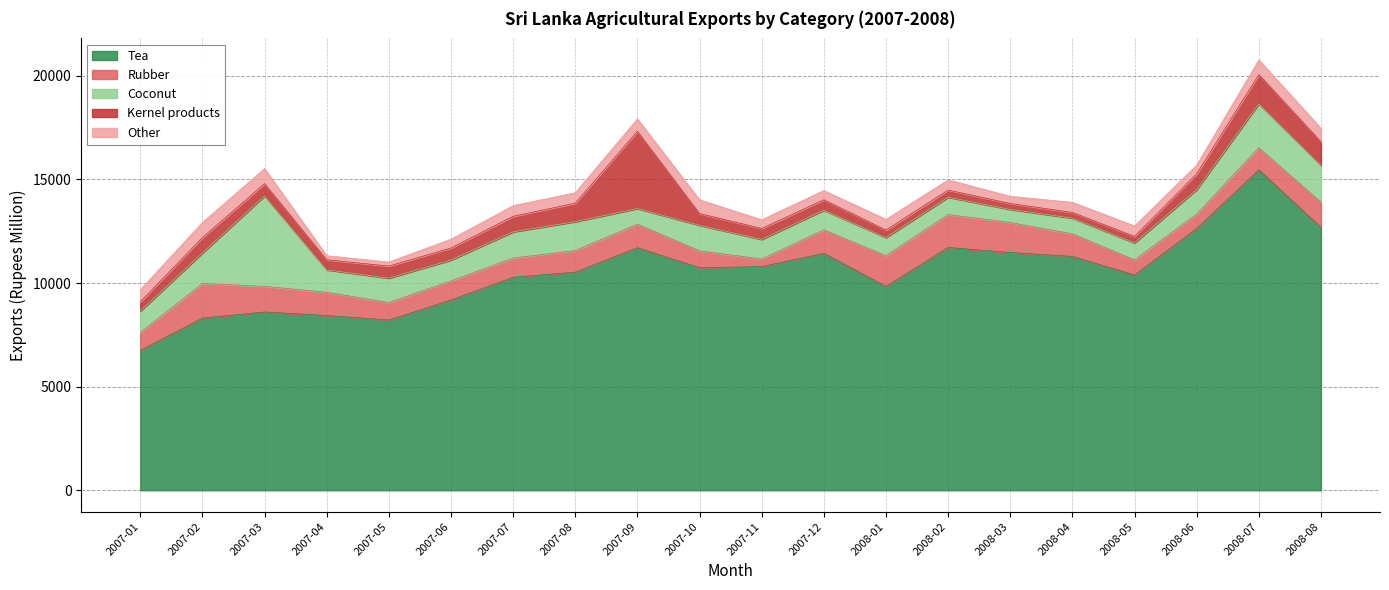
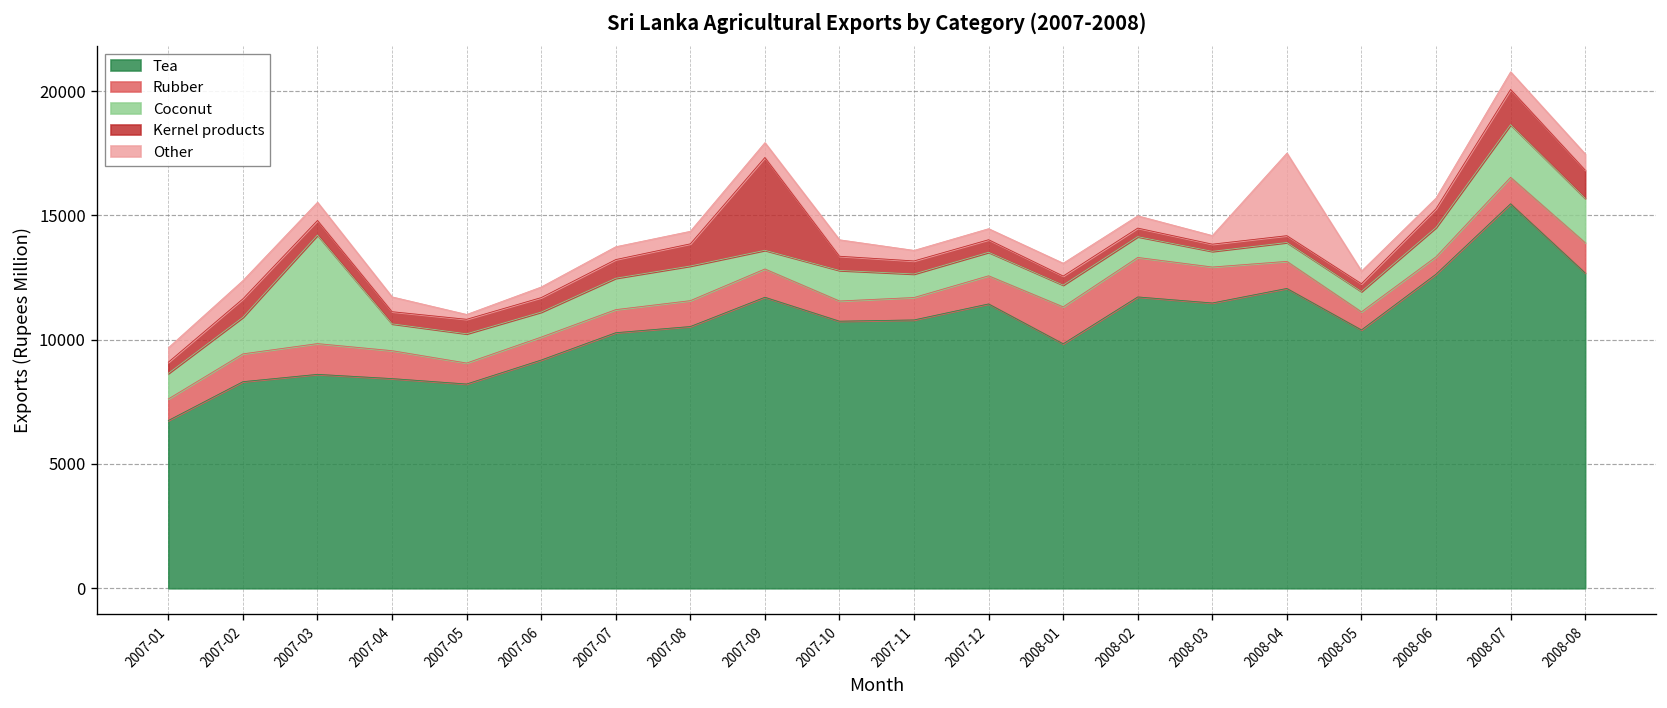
Rubber, 2007-02: 1700 -> 1100
Other, 2007-04: 200 -> 600
Rubber, 2007-11: 400 -> 900
Tea, 2008-04: 11300 -> 12100
Other, 2008-04: 500 -> 3300
